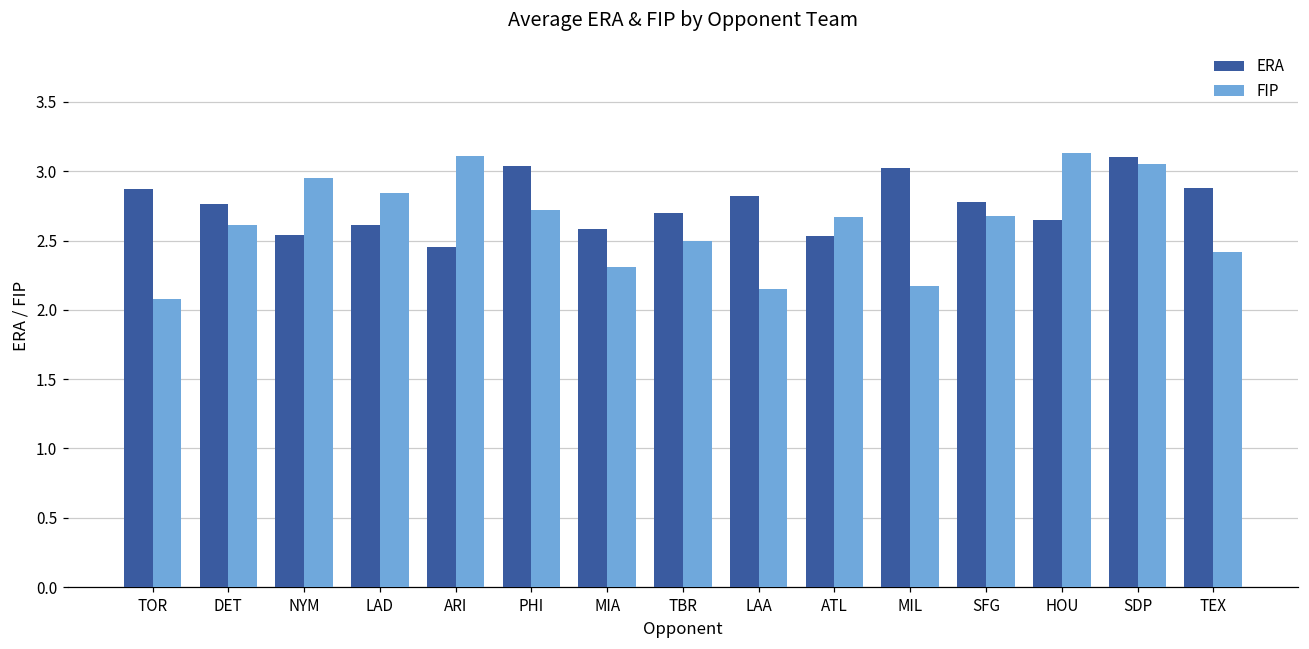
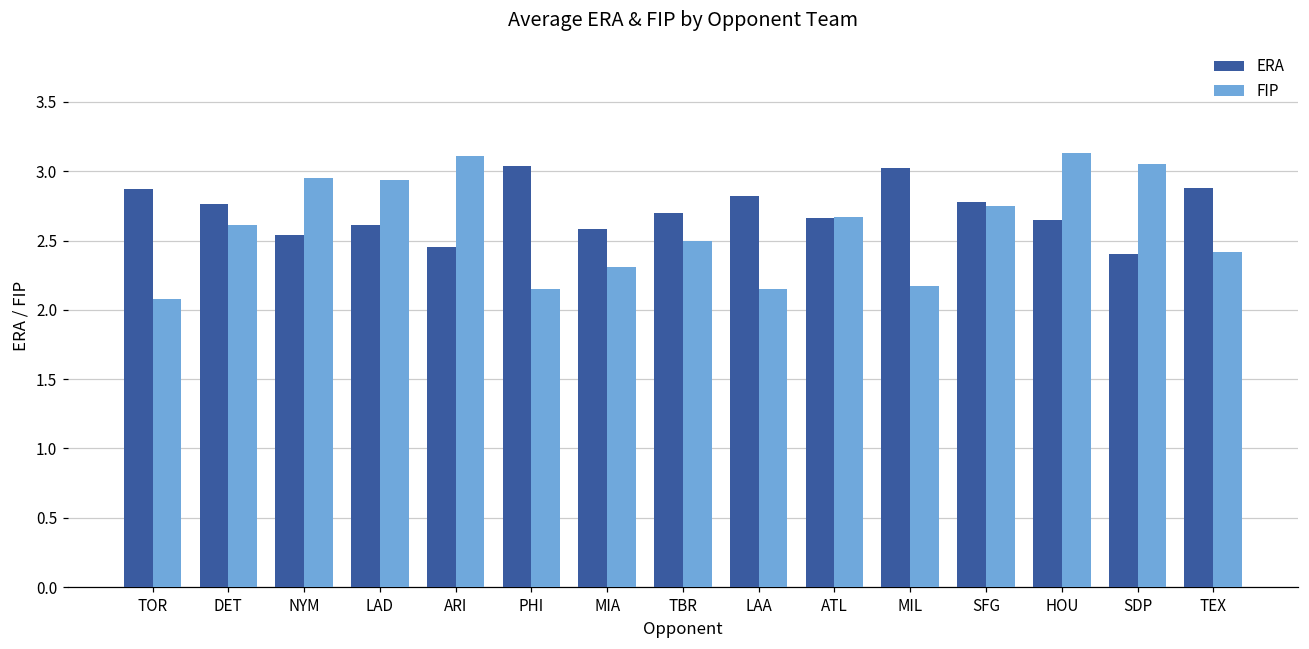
FIP, LAD: 2.84 -> 2.94
FIP, PHI: 2.72 -> 2.15
ERA, ATL: 2.53 -> 2.66
FIP, SFG: 2.68 -> 2.75
ERA, SDP: 3.1 -> 2.4
